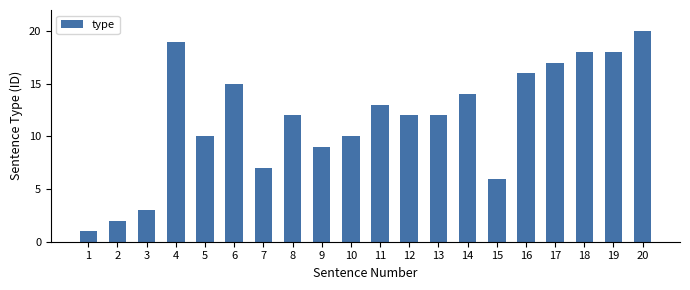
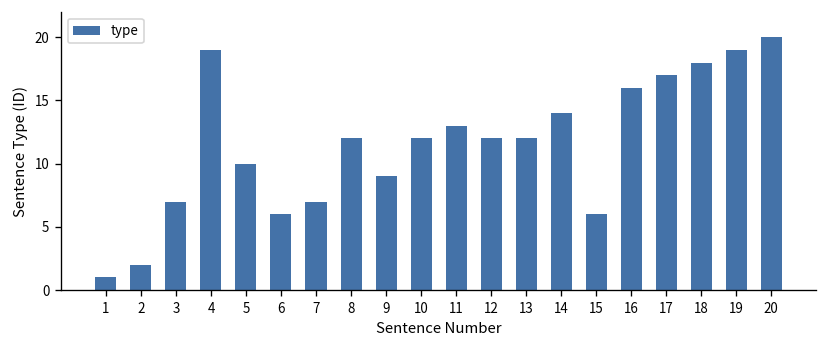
3: 3 -> 7
6: 15 -> 6
10: 10 -> 12
19: 18 -> 19
